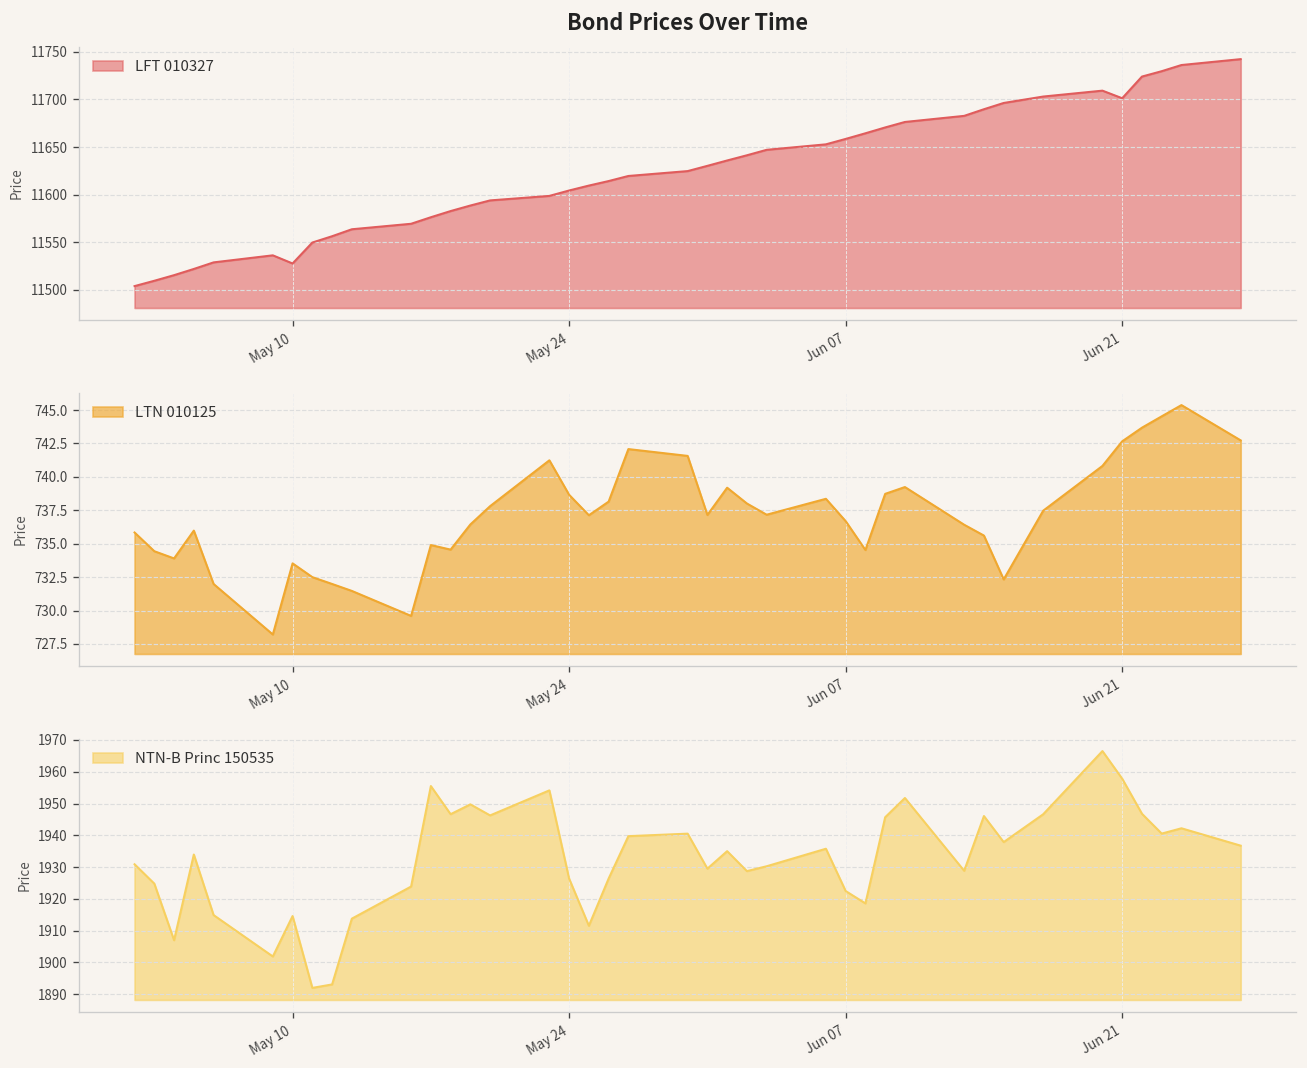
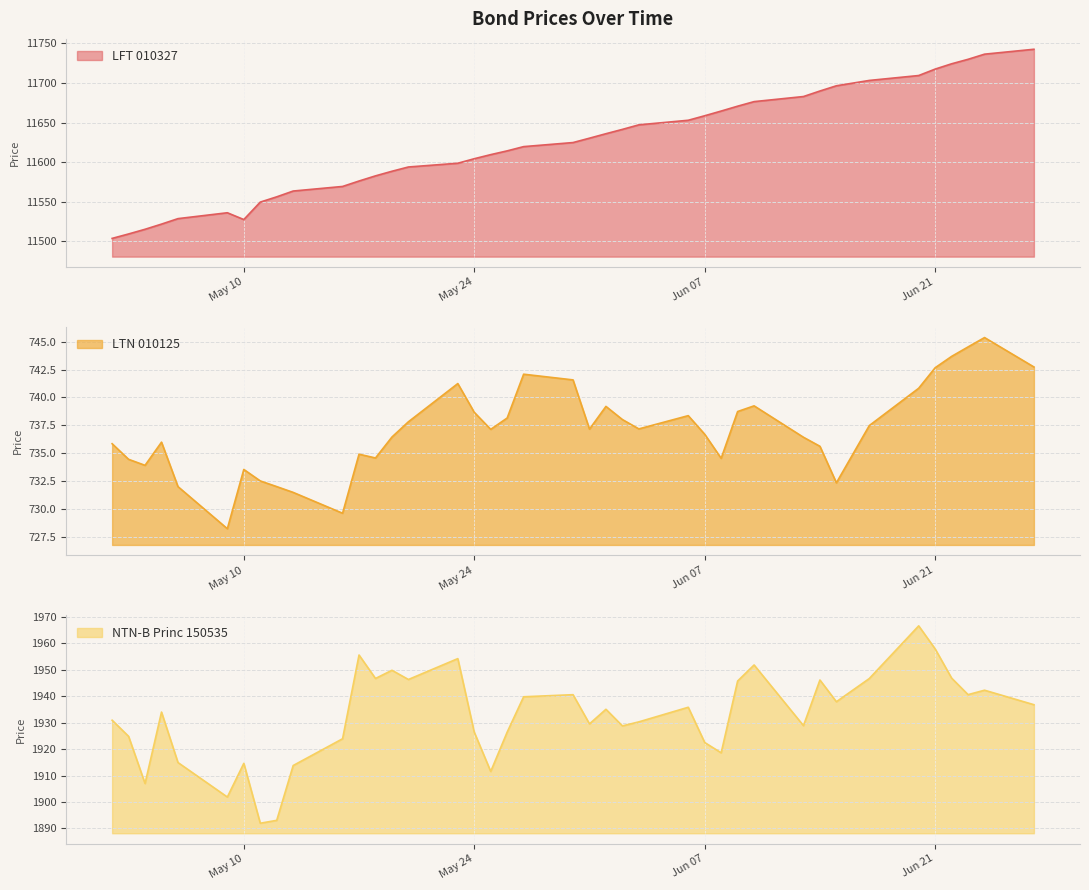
Bond Prices Over Time, Jun 21: 11700 -> 11720
